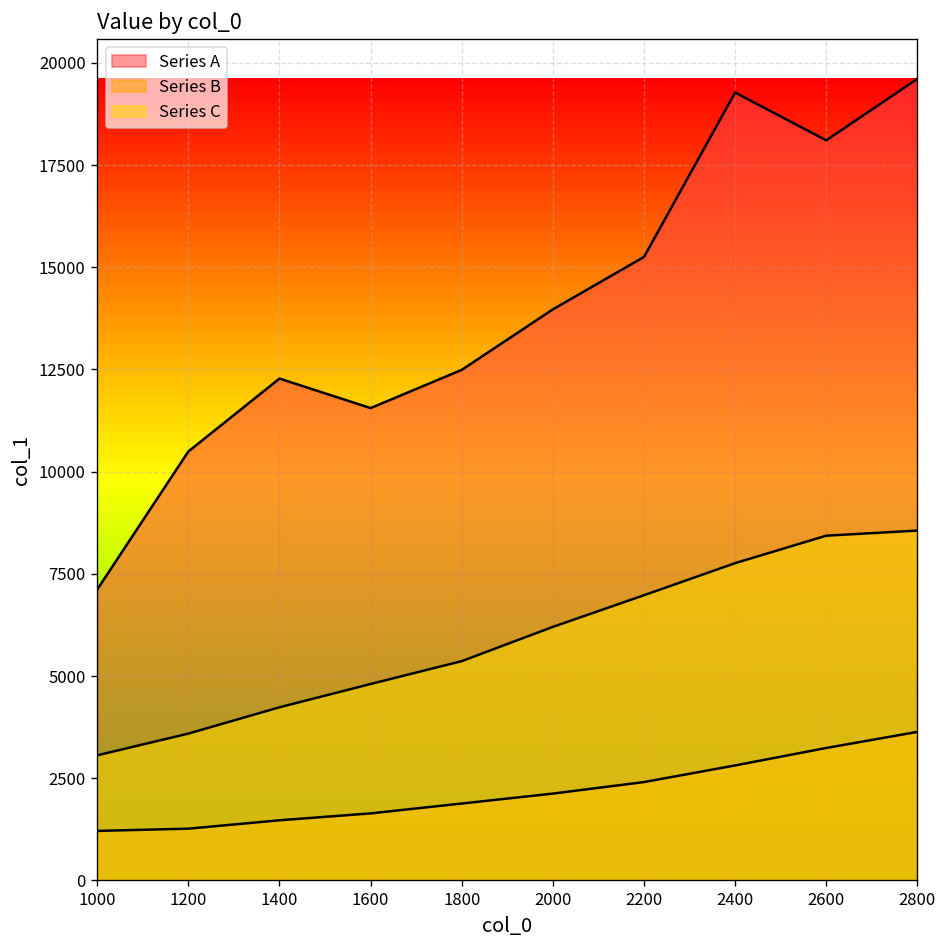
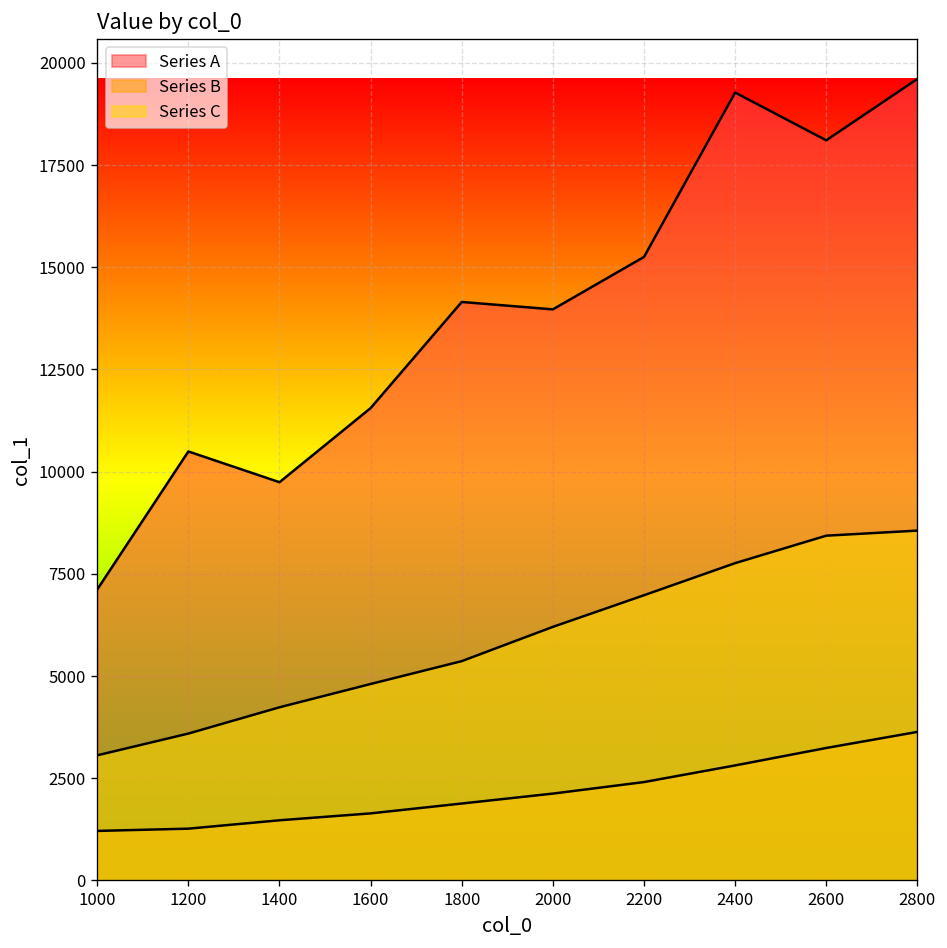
Series A, 1400: 12300 -> 9700
Series A, 1800: 12500 -> 14200
